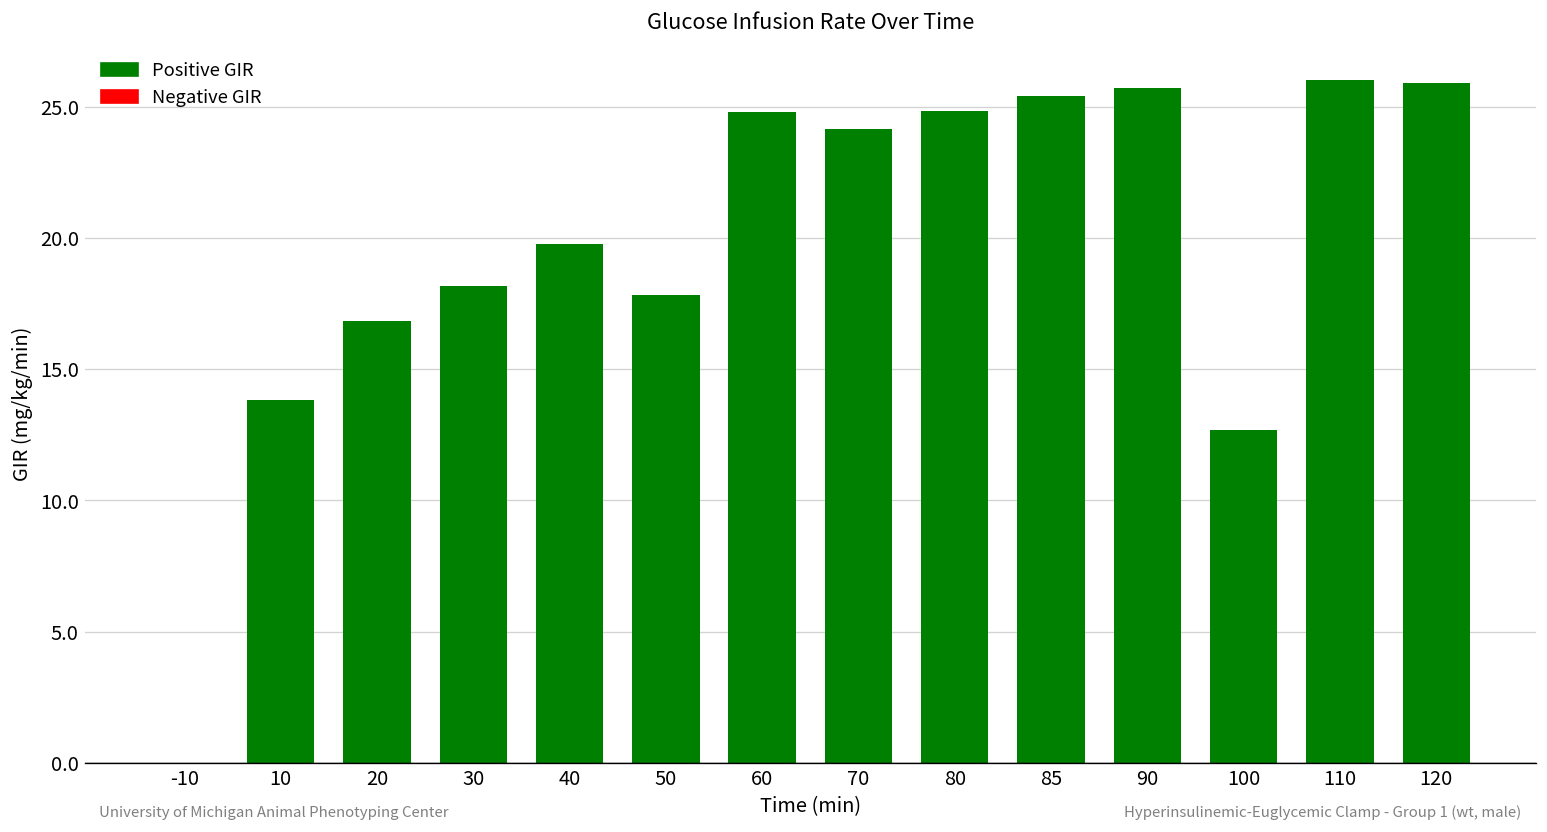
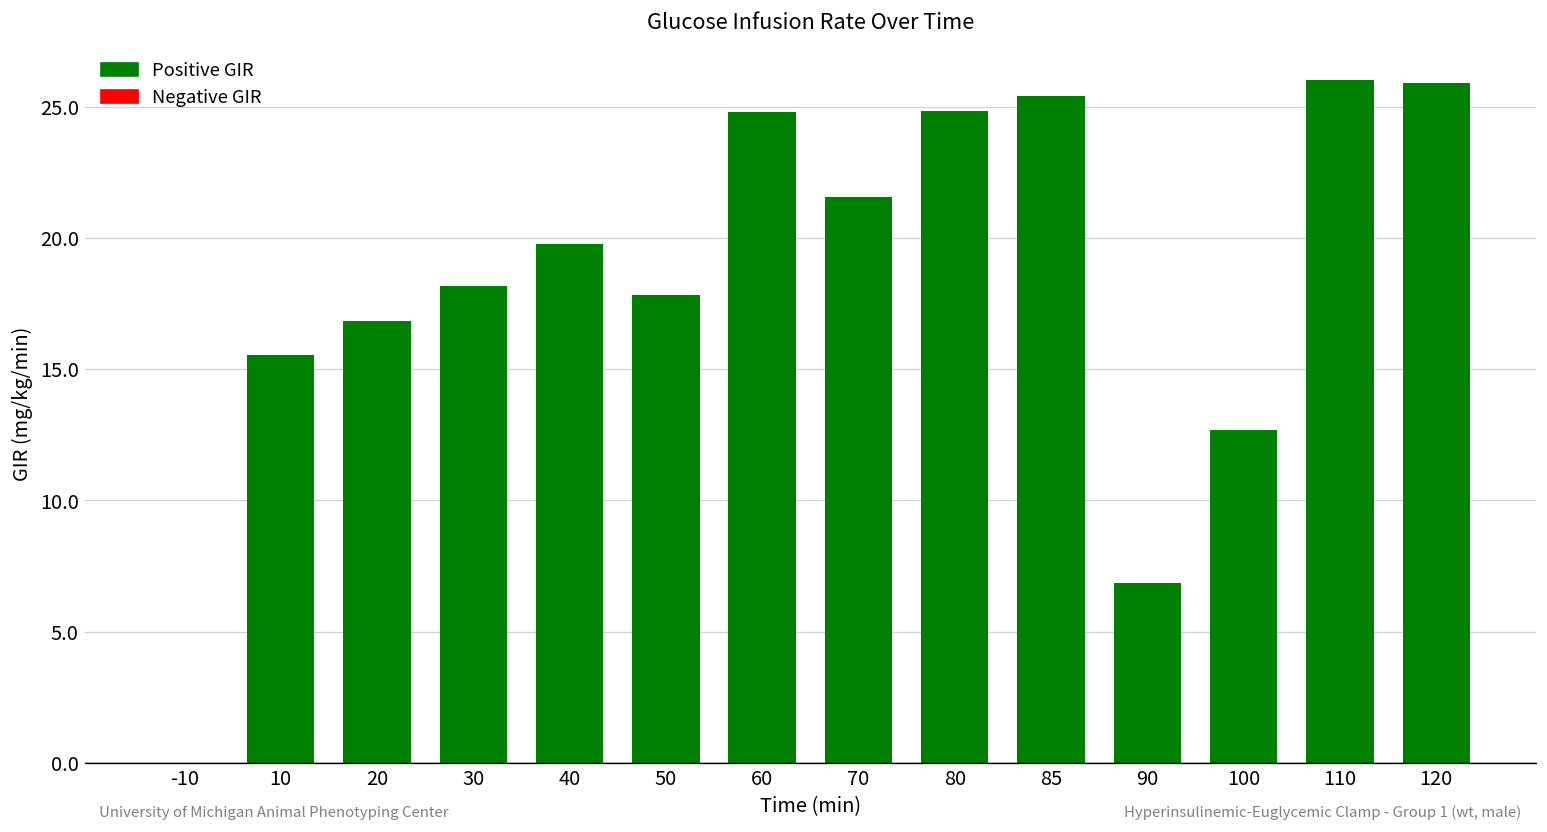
10: 13.8 -> 15.6
70: 24.2 -> 21.6
90: 25.7 -> 6.9
